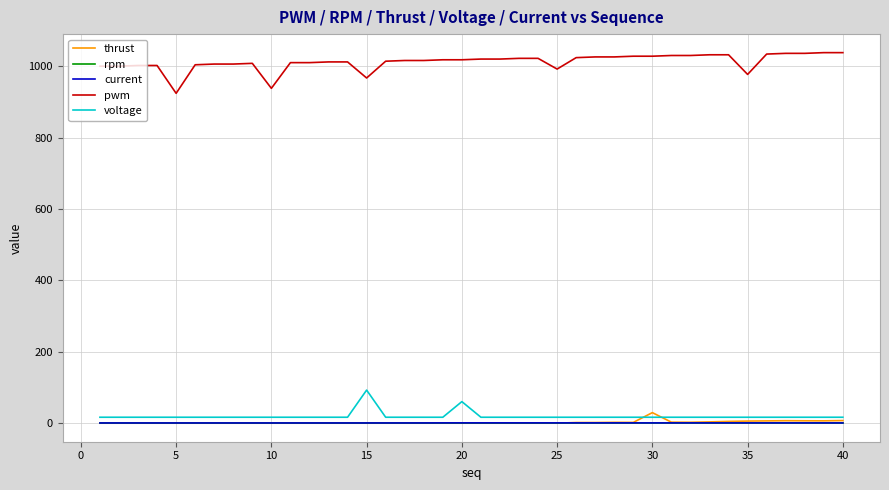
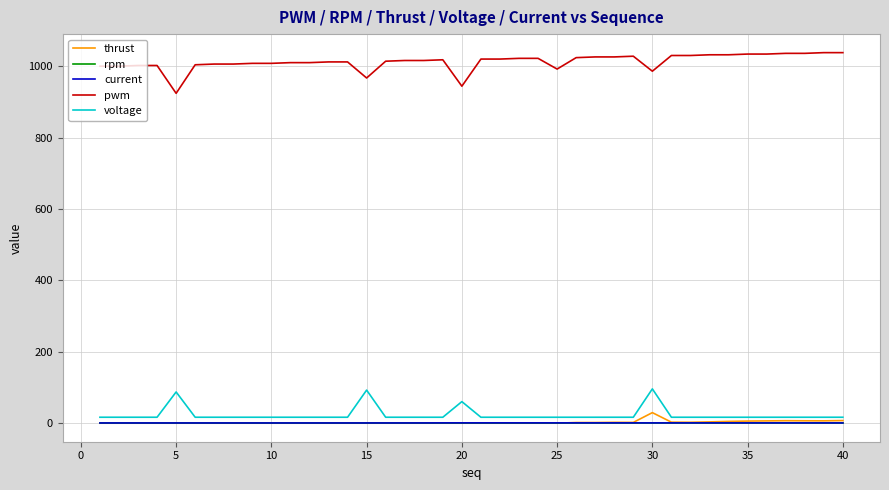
voltage, 5: 20 -> 90
pwm, 10: 940 -> 1010
pwm, 20: 1020 -> 940
pwm, 30: 1030 -> 990
voltage, 30: 20 -> 100
pwm, 35: 980 -> 1030
